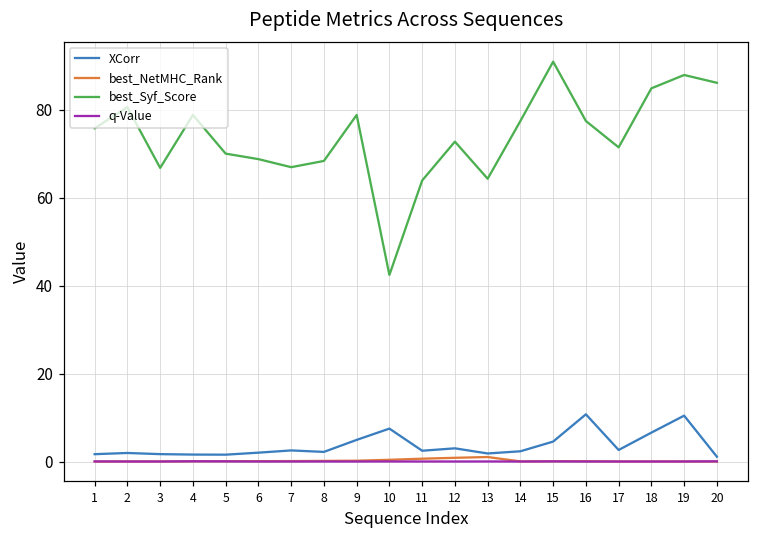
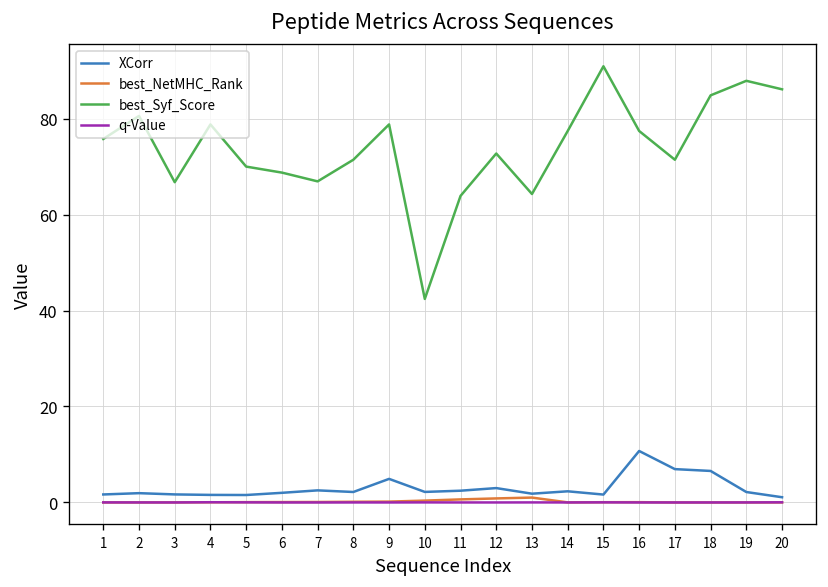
best_Syf_Score, 8: 68 -> 71
XCorr, 10: 7 -> 2
XCorr, 15: 5 -> 2
XCorr, 17: 3 -> 7
XCorr, 19: 10 -> 2
